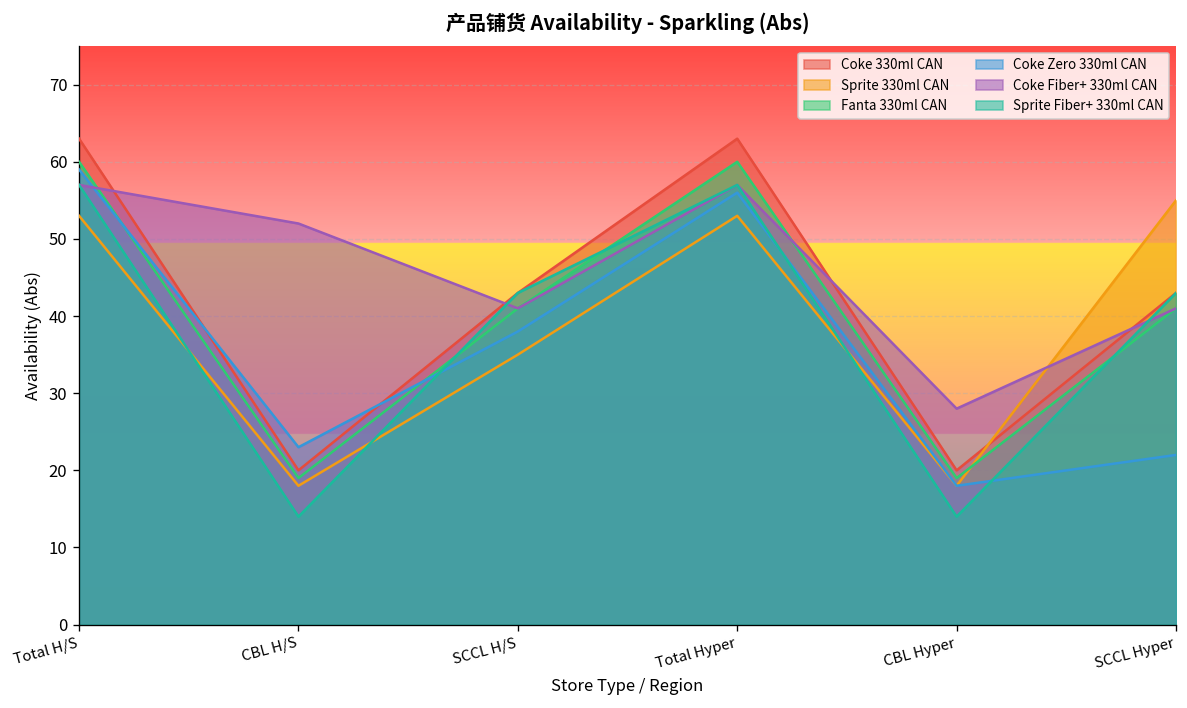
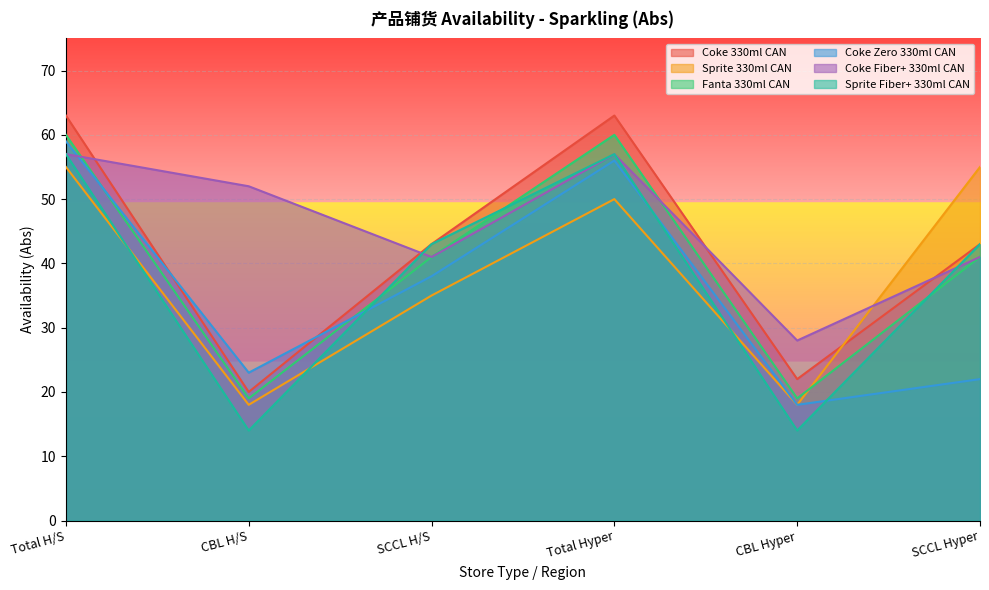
Sprite 330ml CAN, Total H/S: 53 -> 55
Sprite 330ml CAN, Total Hyper: 53 -> 50
Coke 330ml CAN, CBL Hyper: 20 -> 22
